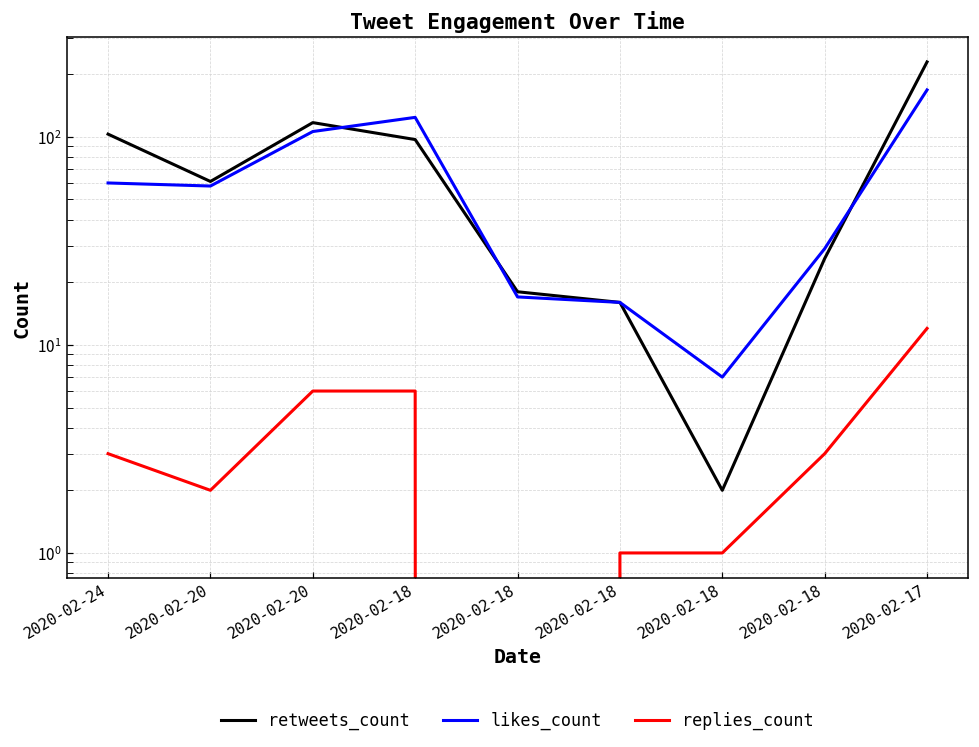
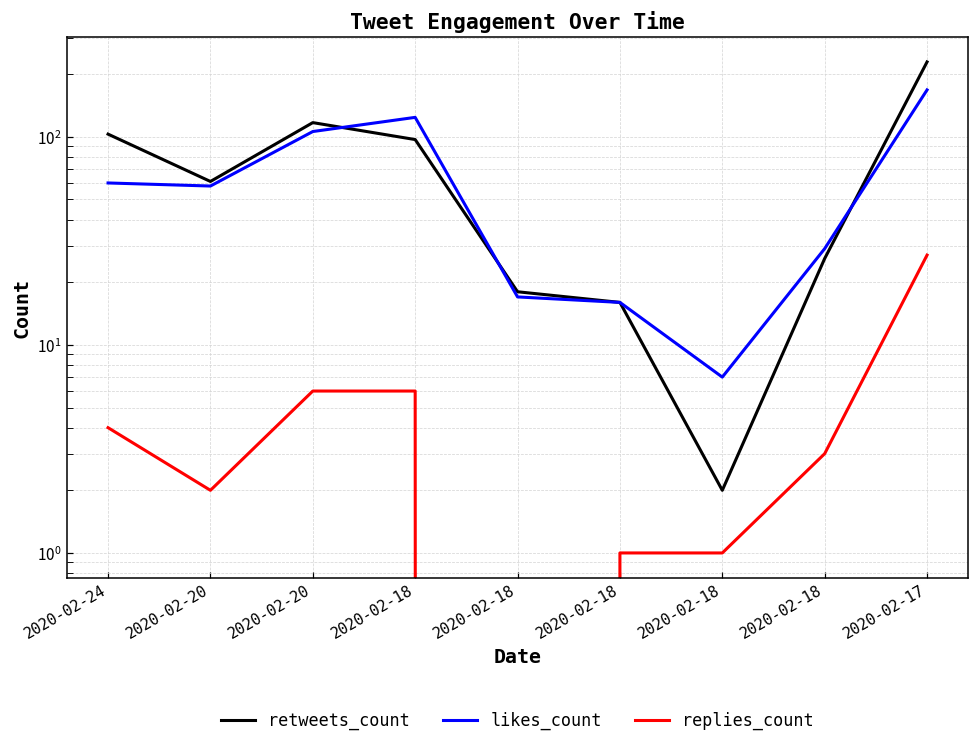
replies_count, 2020-02-24: 3 -> 4
replies_count, 2020-02-17: 12 -> 27
